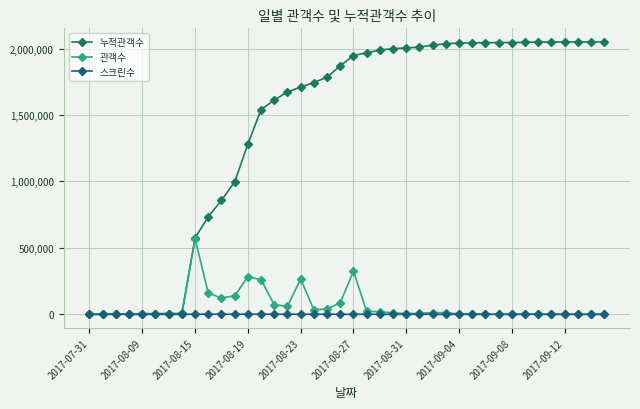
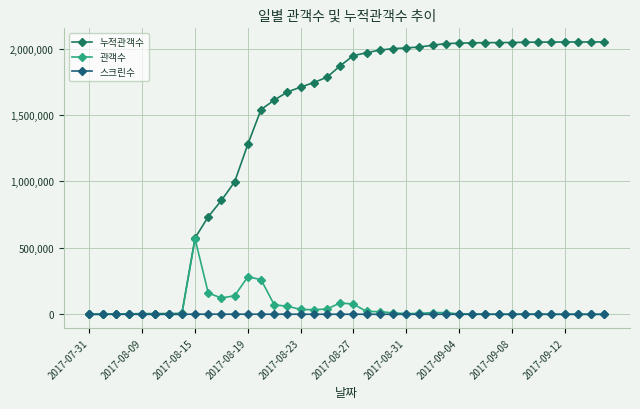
관객수, 2017-08-23: 270,000 -> 40,000
관객수, 2017-08-27: 330,000 -> 80,000
